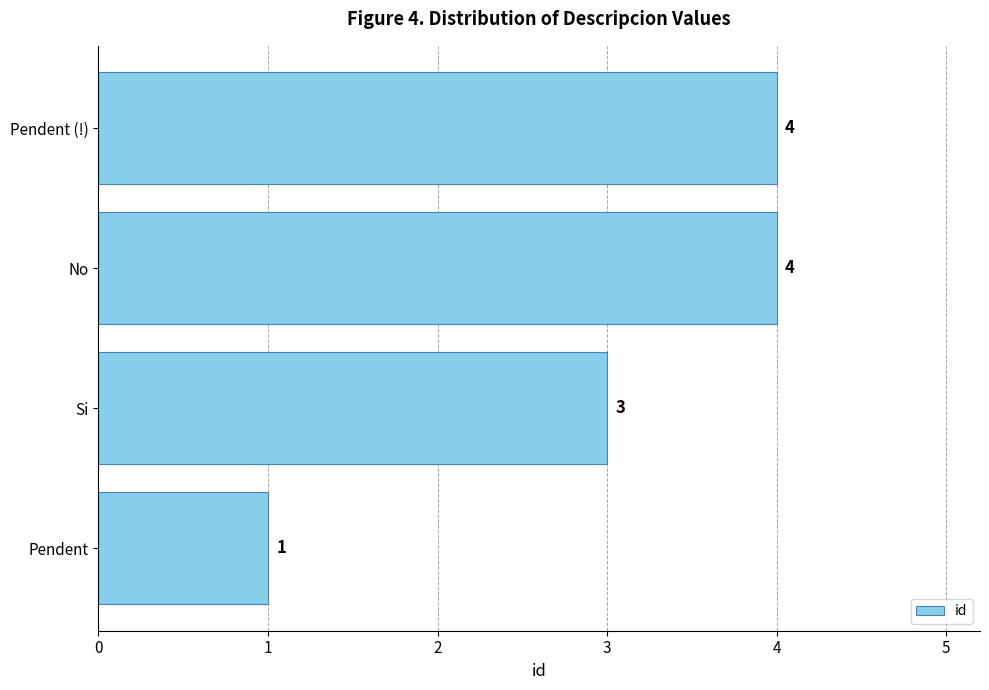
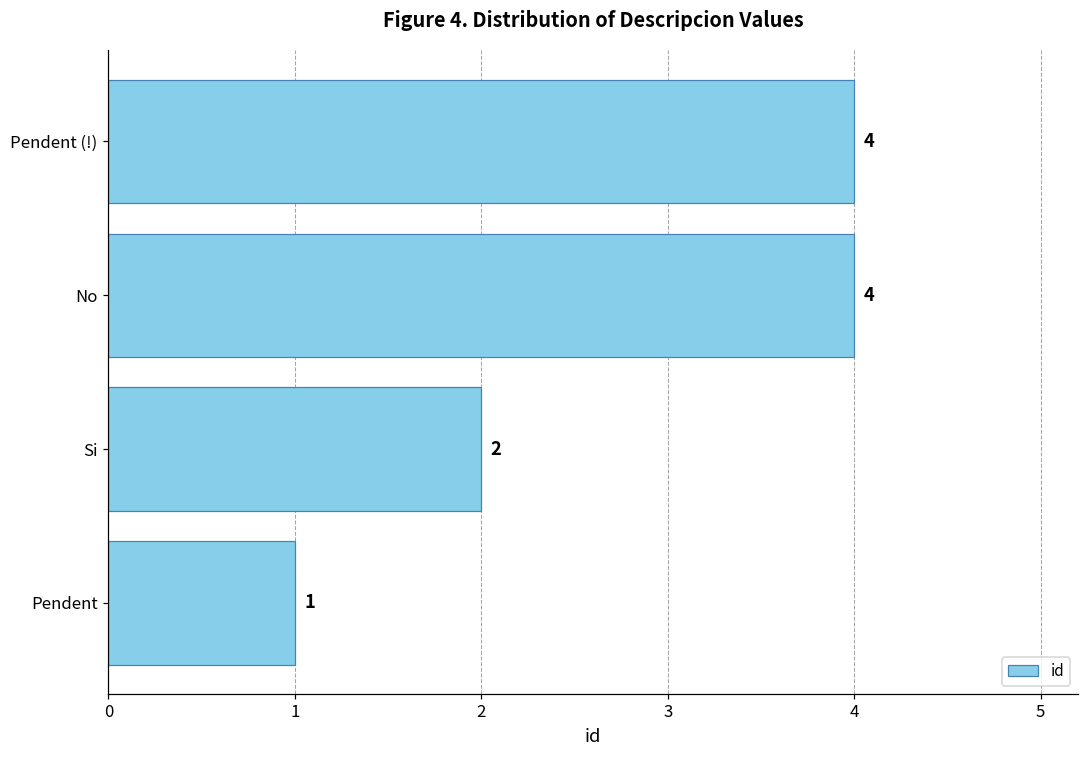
Si: 3 -> 2
